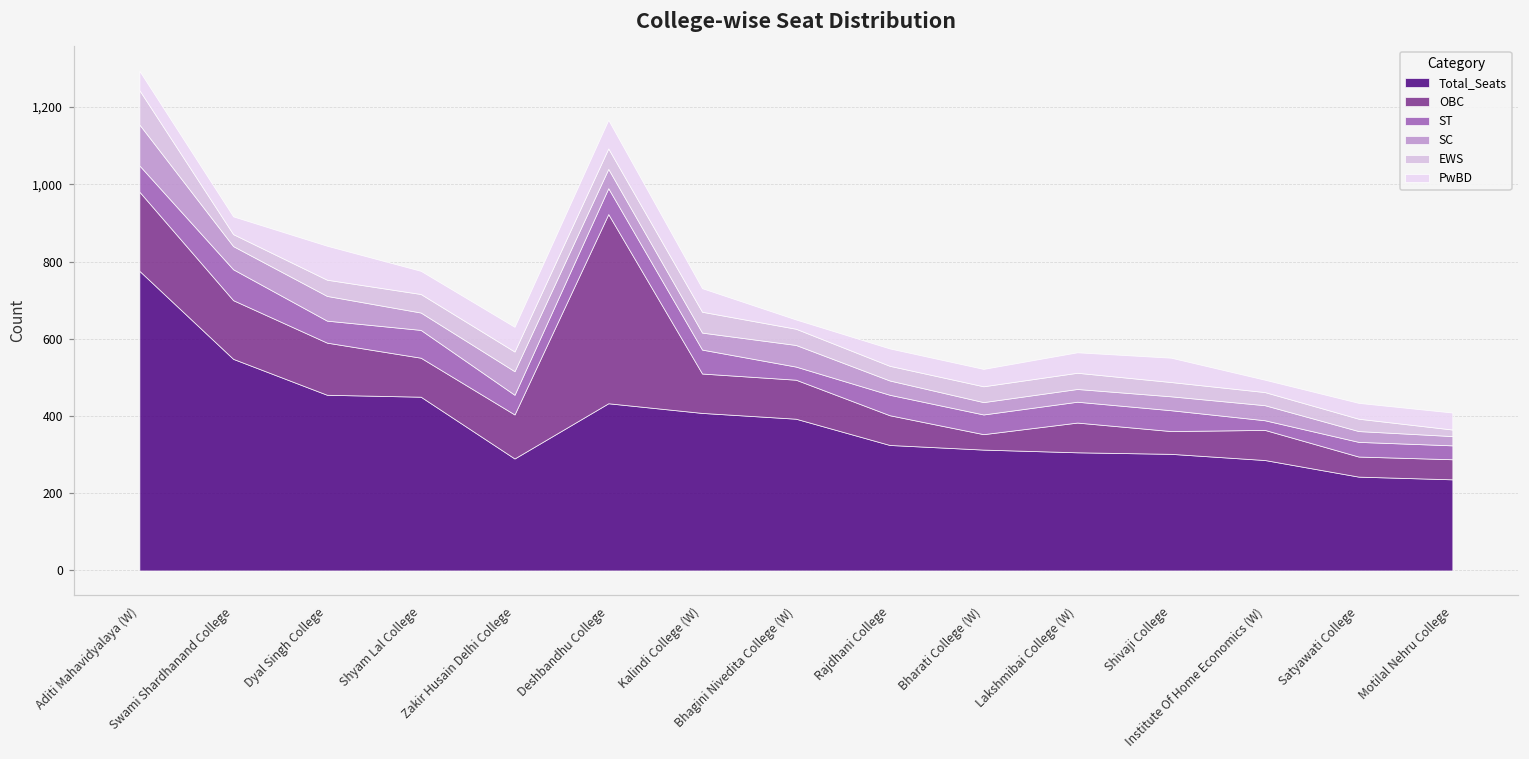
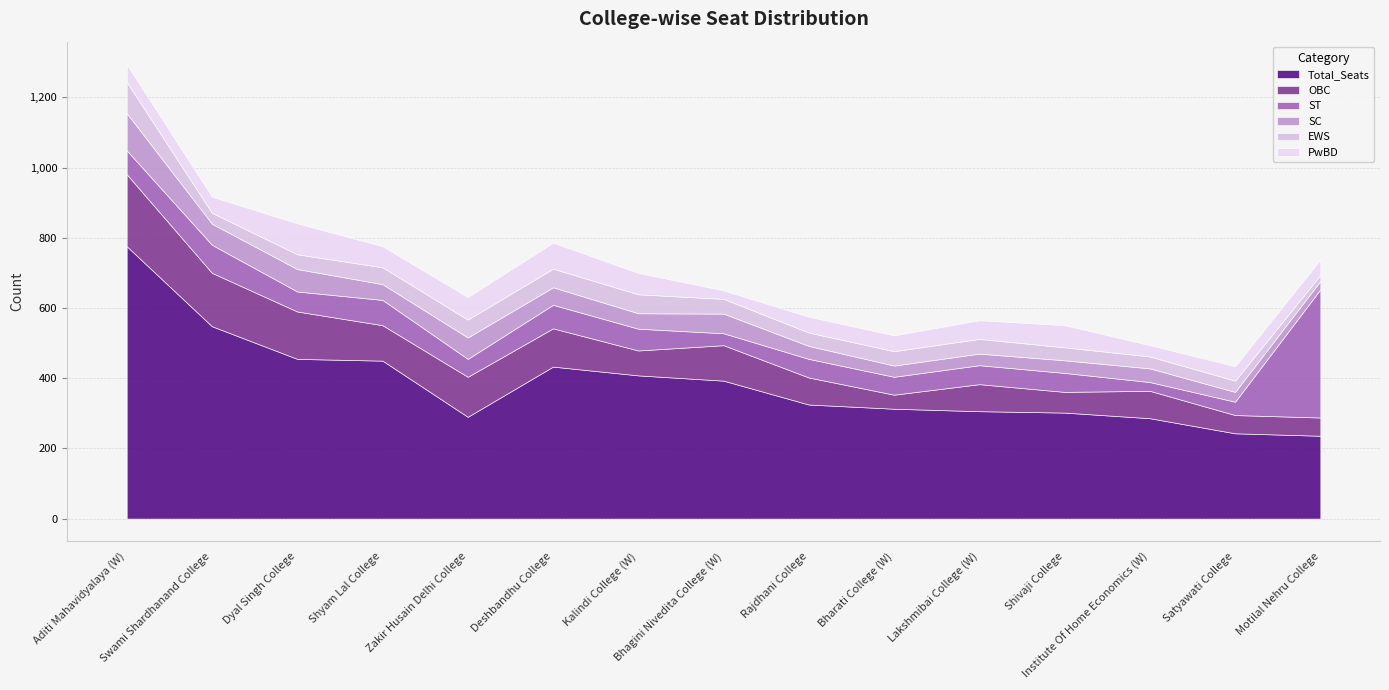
OBC, Deshbandhu College: 490 -> 110
OBC, Kalindi College (W): 100 -> 70
ST, Motilal Nehru College: 40 -> 370
